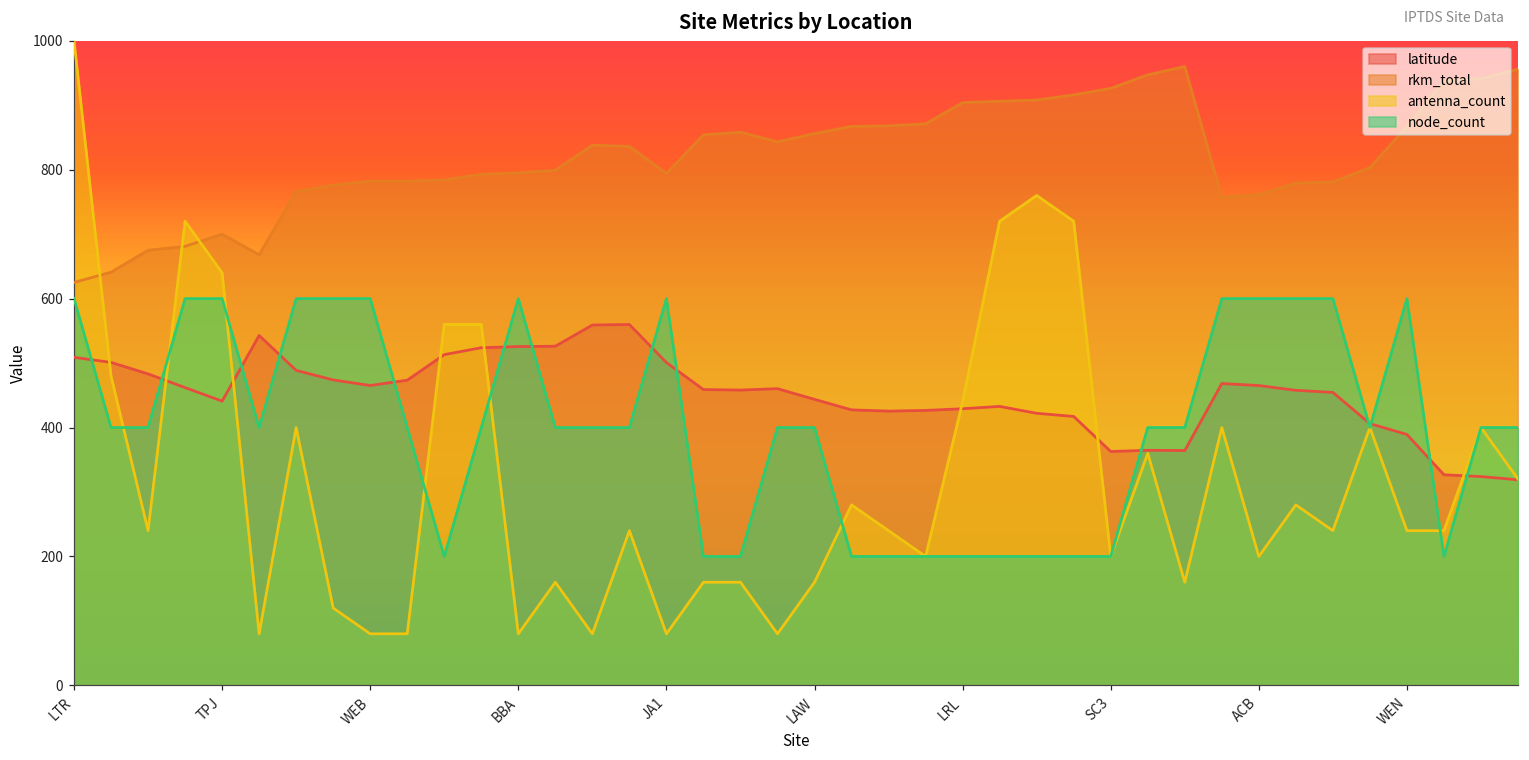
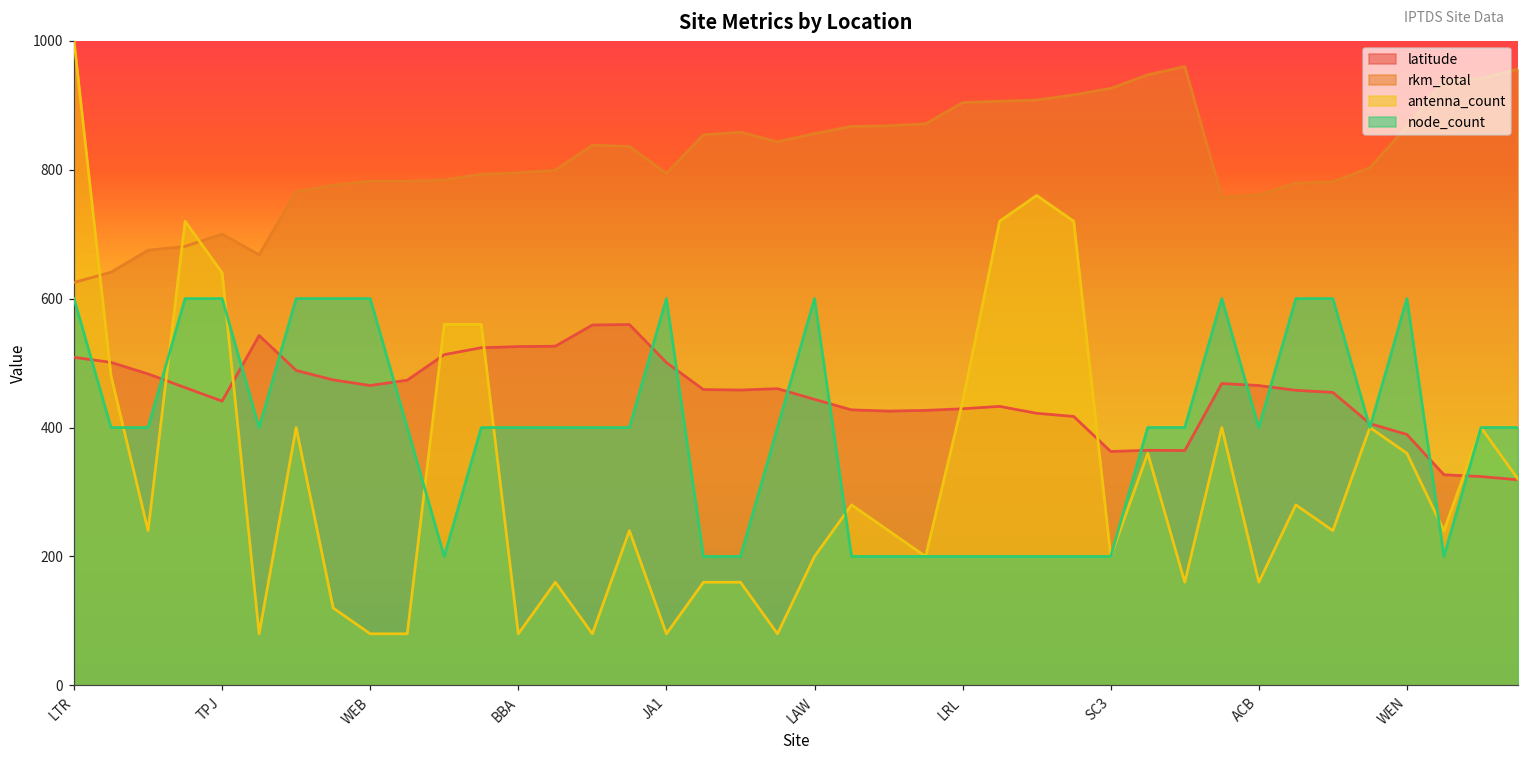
node_count, BBA: 600 -> 400
antenna_count, LAW: 160 -> 200
node_count, LAW: 400 -> 600
antenna_count, ACB: 200 -> 160
node_count, ACB: 600 -> 400
antenna_count, WEN: 240 -> 360
